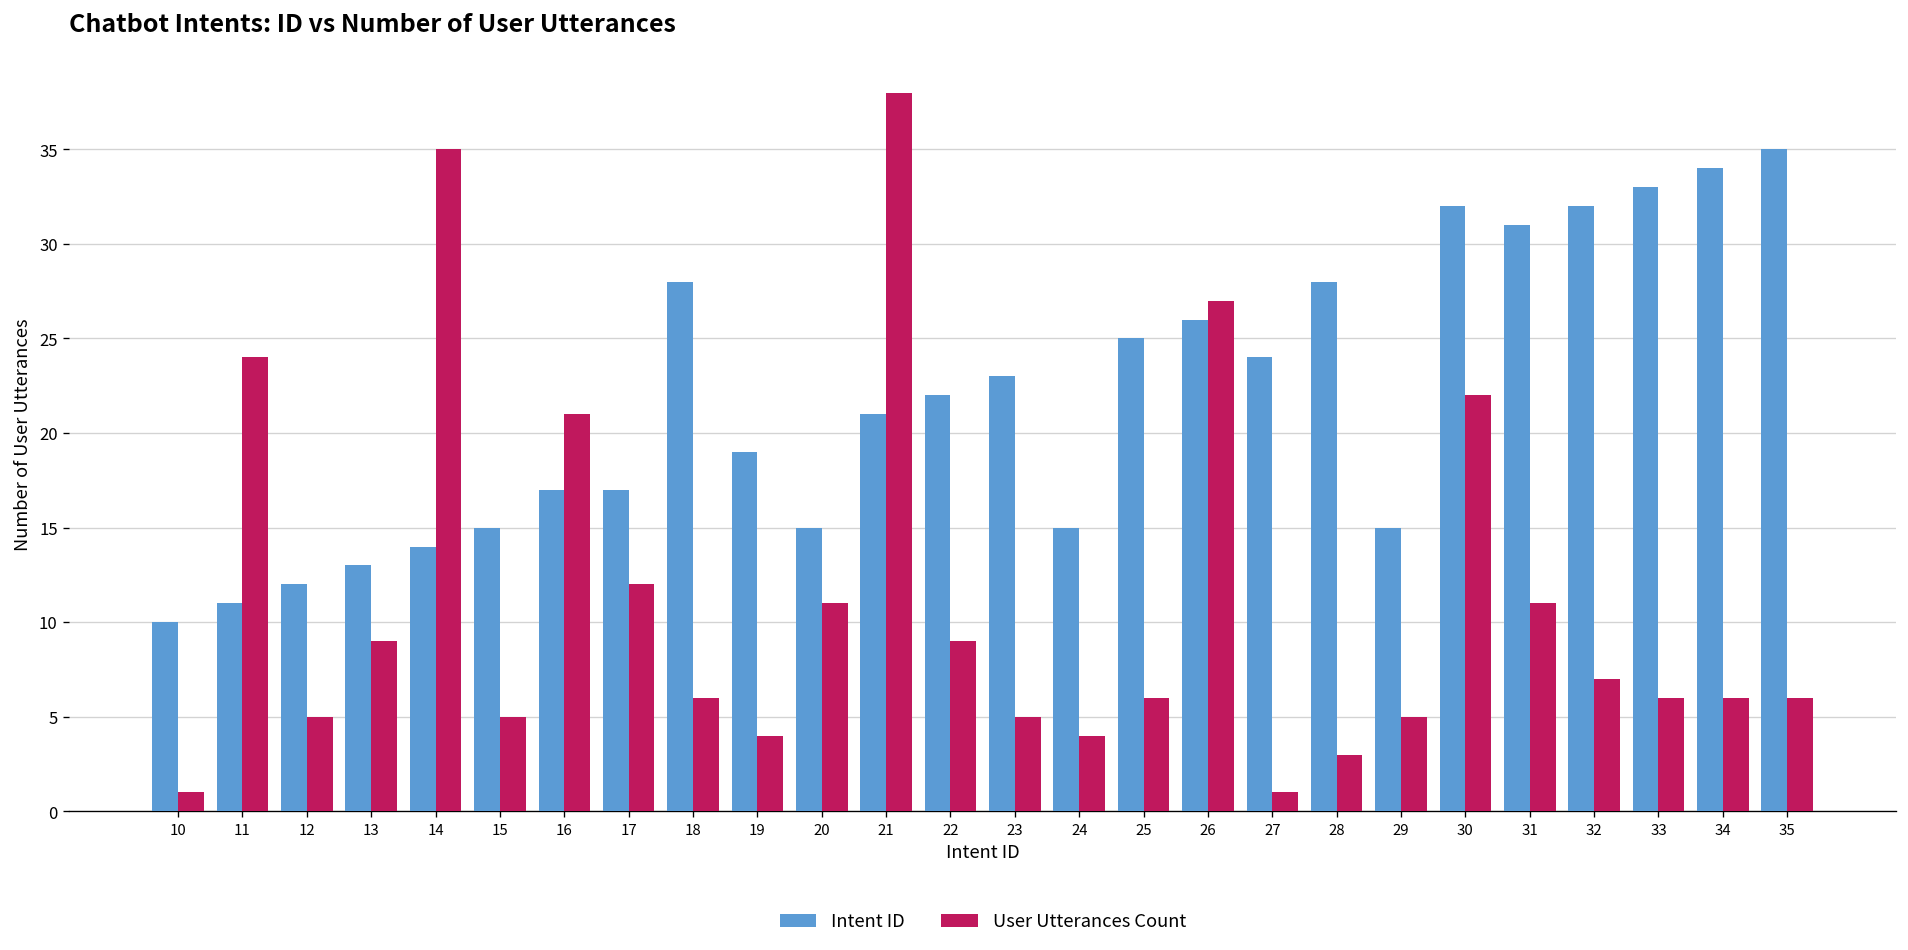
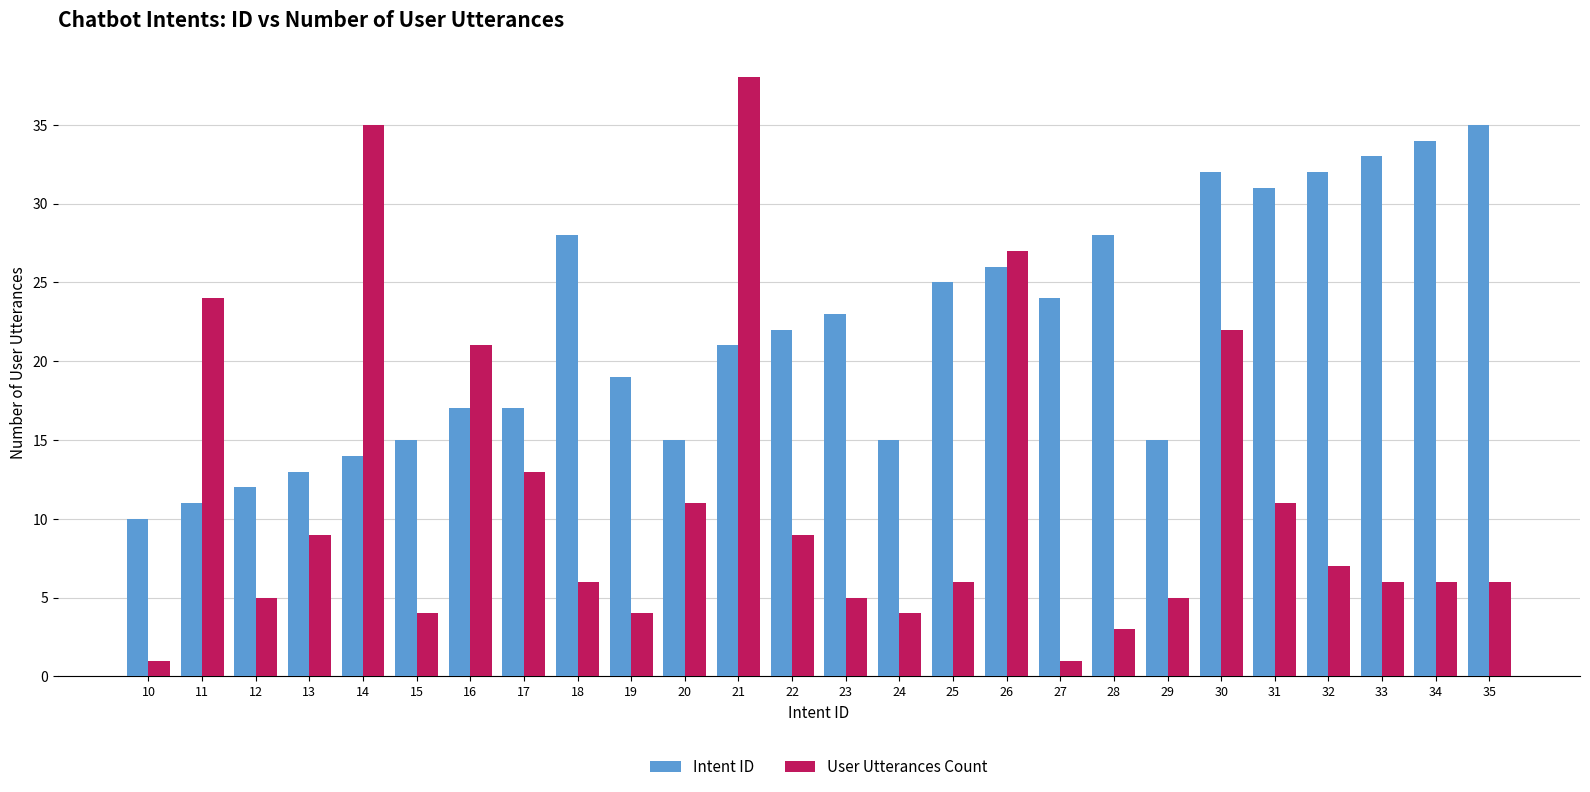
User Utterances Count, 15: 5 -> 4
User Utterances Count, 17: 12 -> 13
